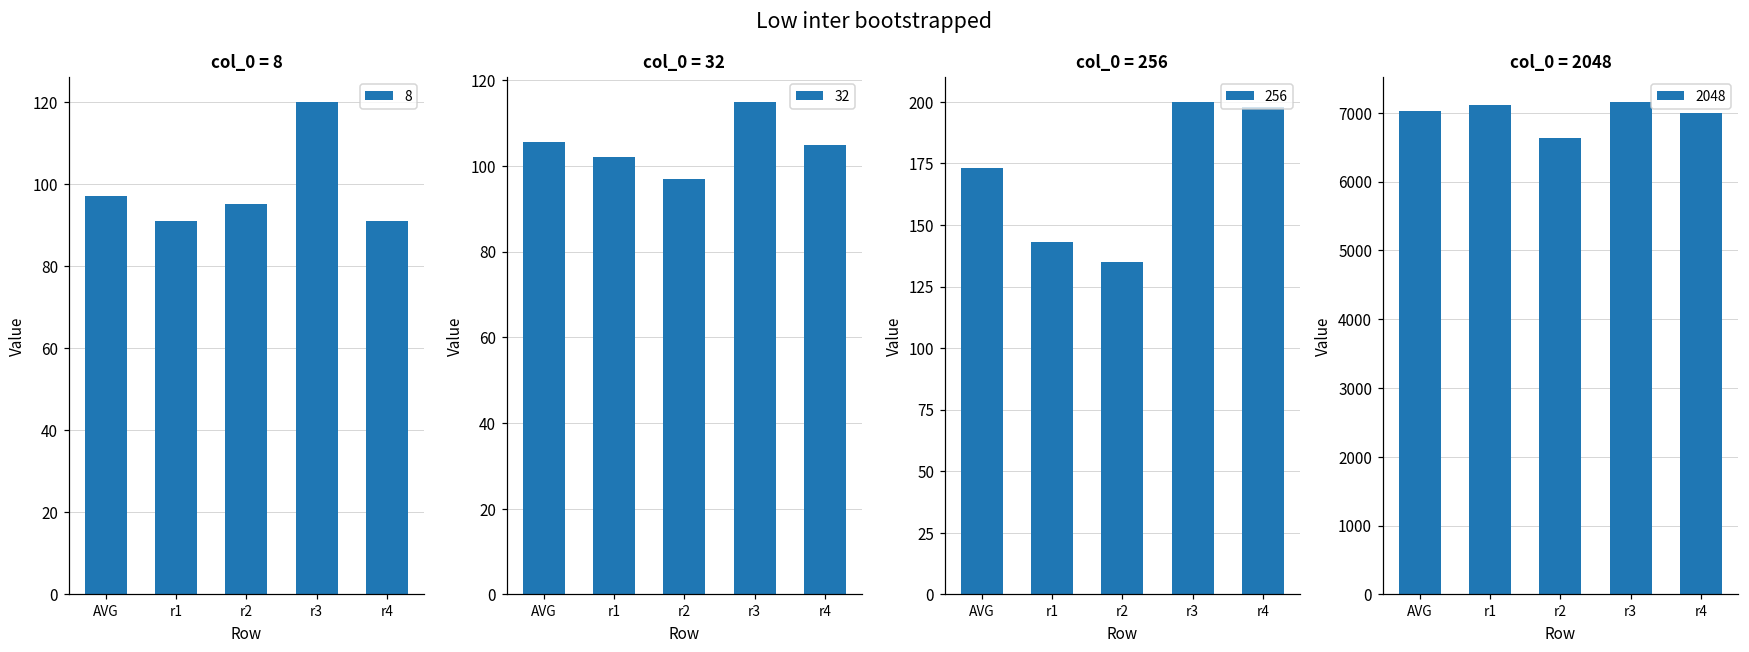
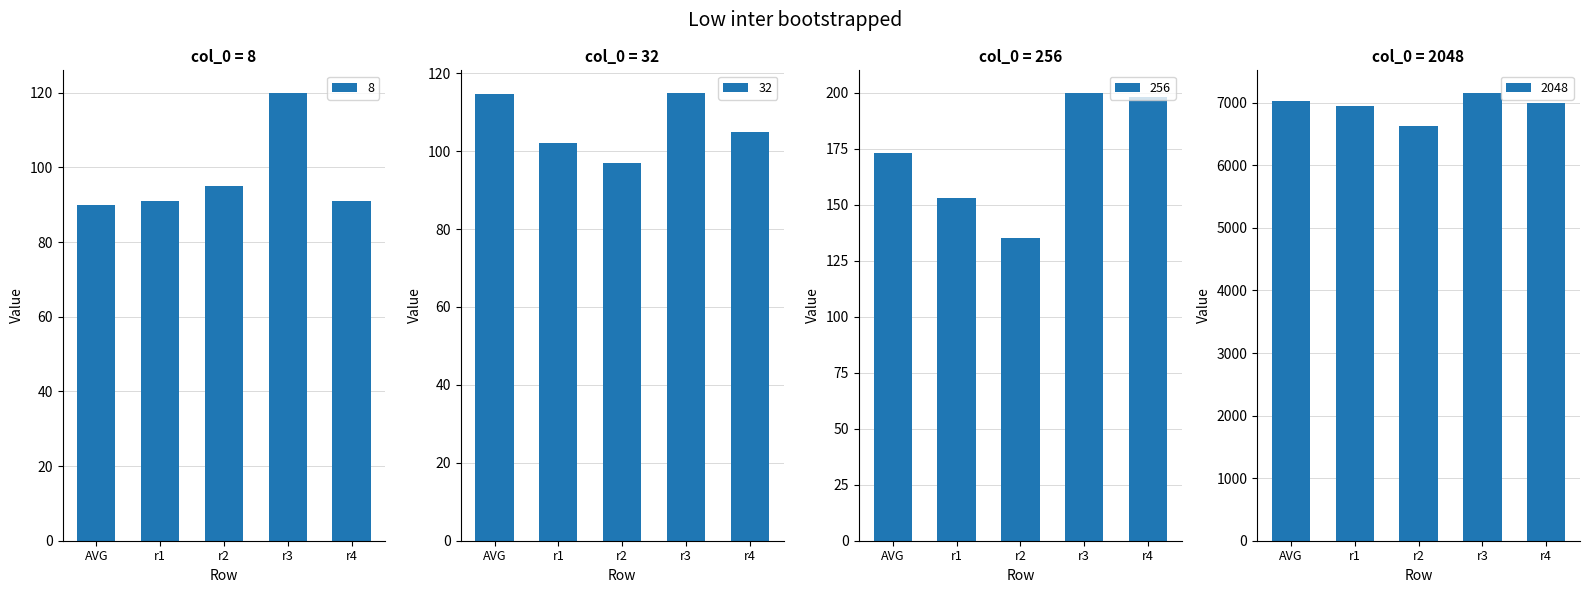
col_0 = 8, AVG: 97 -> 90
col_0 = 32, AVG: 106 -> 115
col_0 = 256, r1: 143 -> 153
col_0 = 2048, r1: 7100 -> 7000
